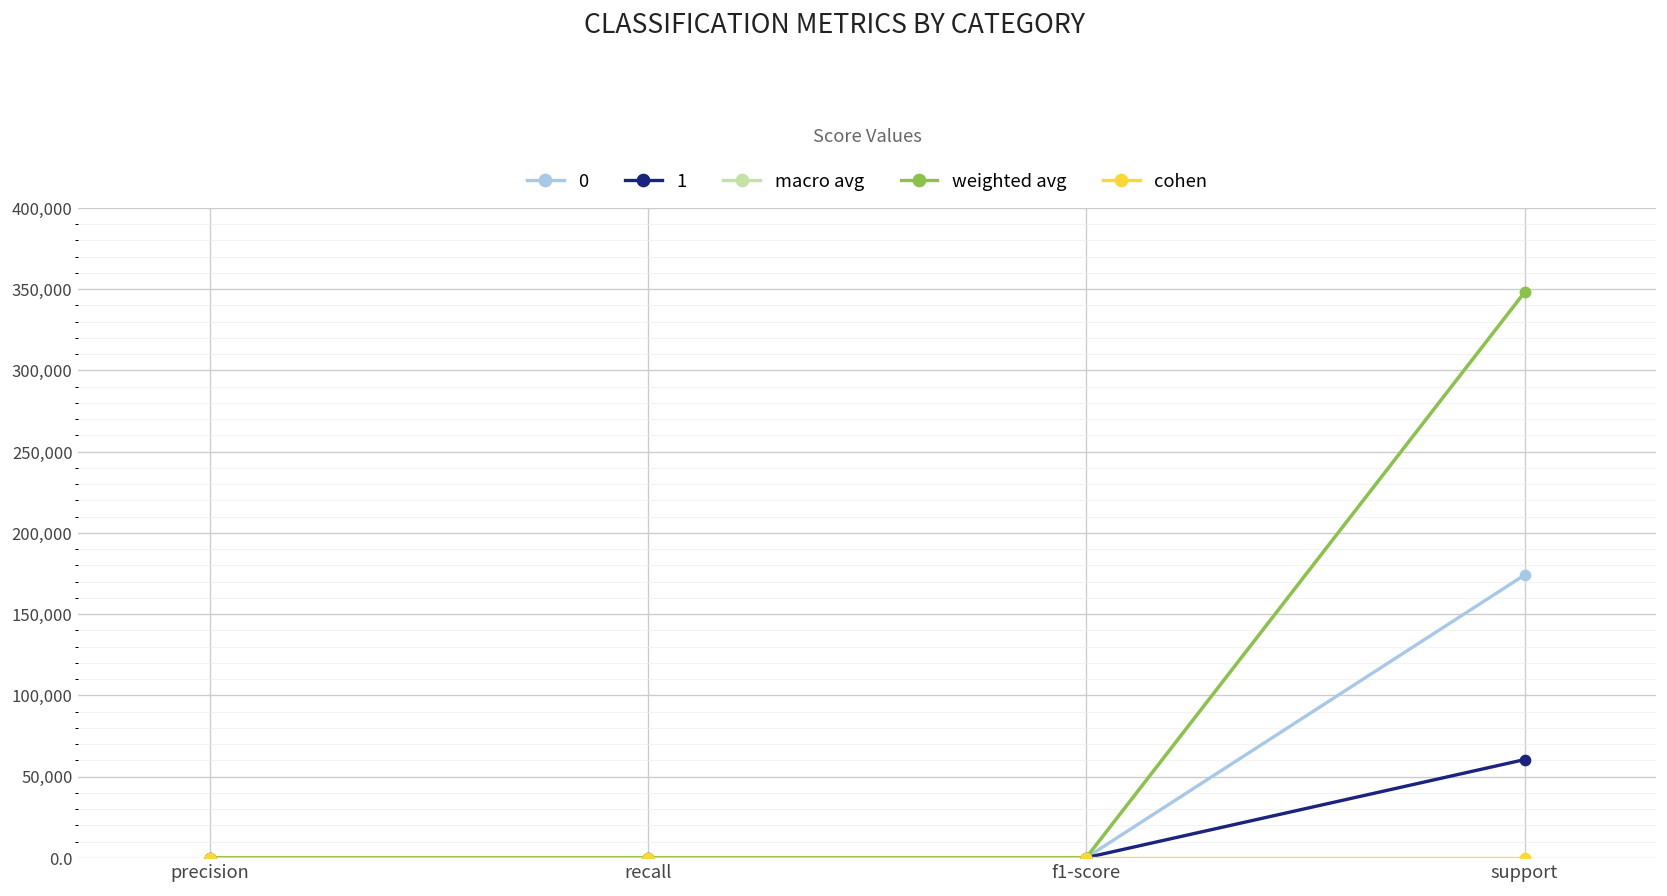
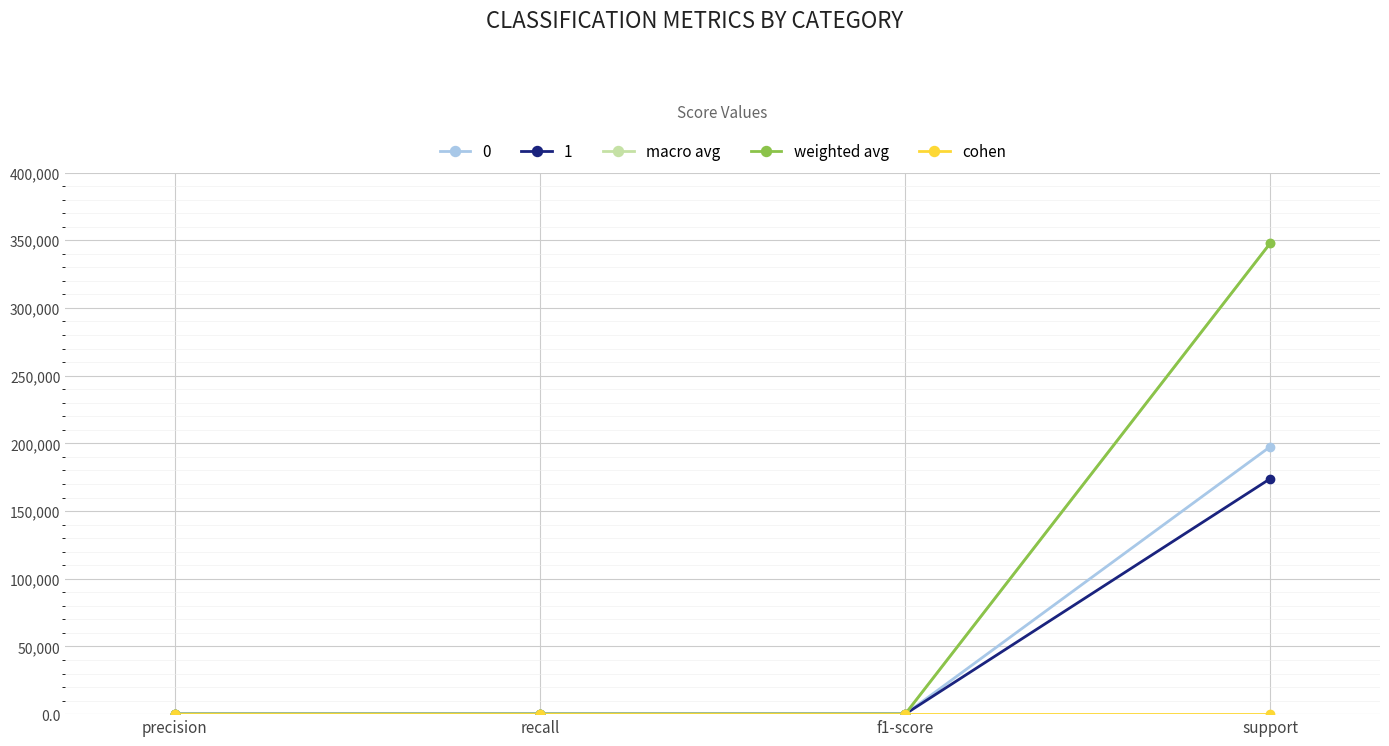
0, support: 174,000 -> 198,000
1, support: 60,000 -> 174,000
